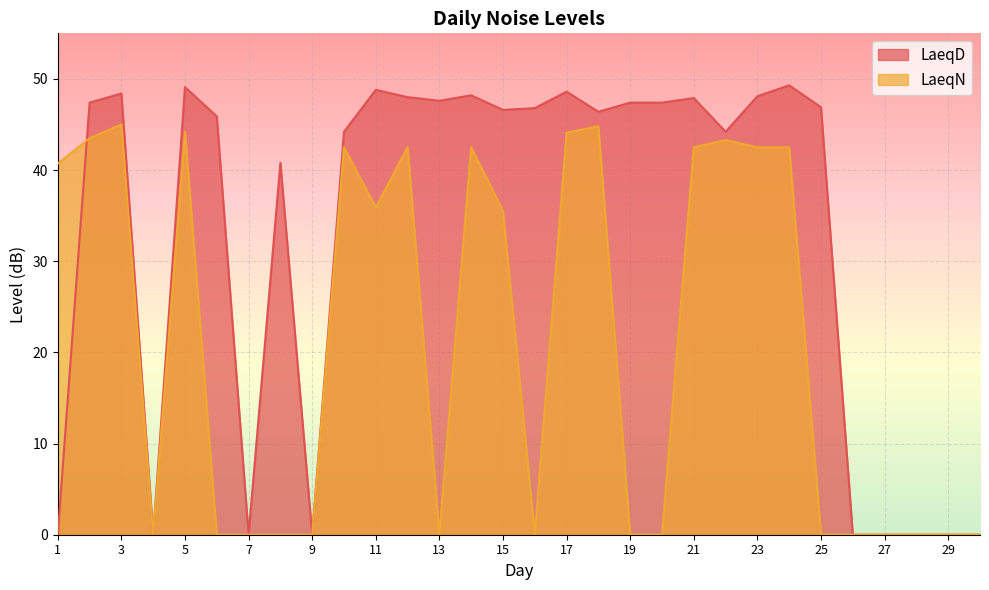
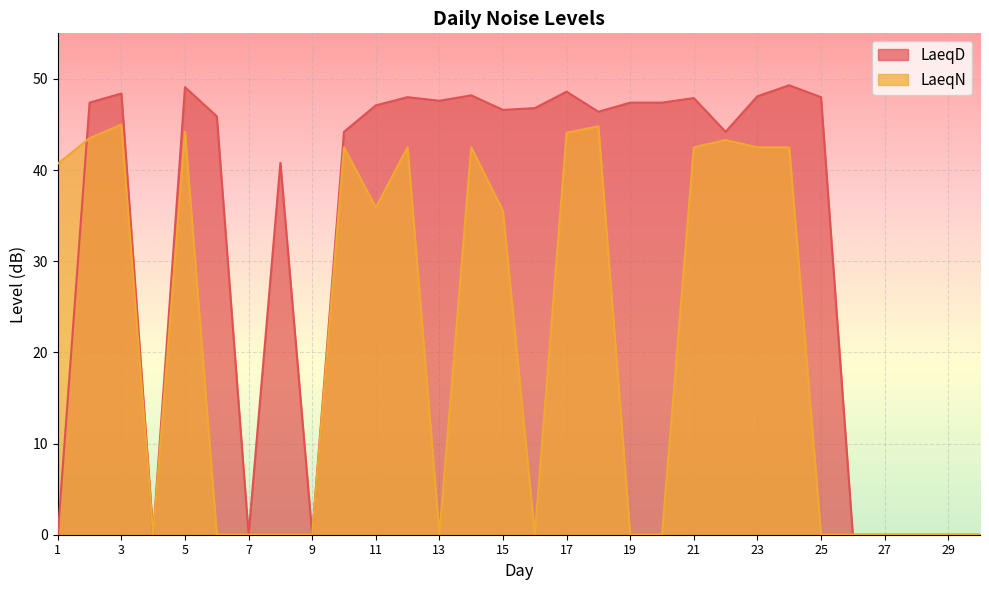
LaeqD, 11: 49 -> 47
LaeqD, 25: 47 -> 48
